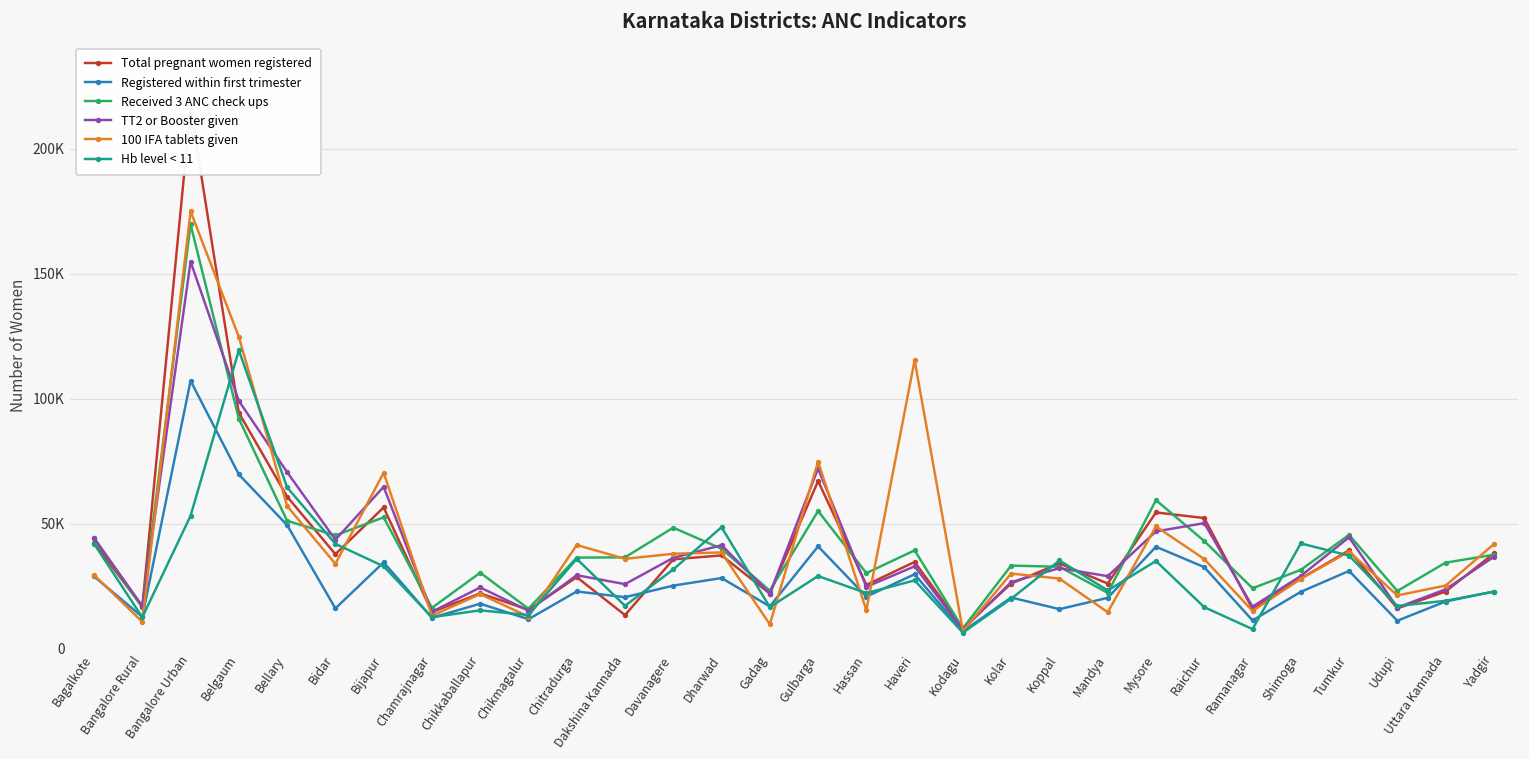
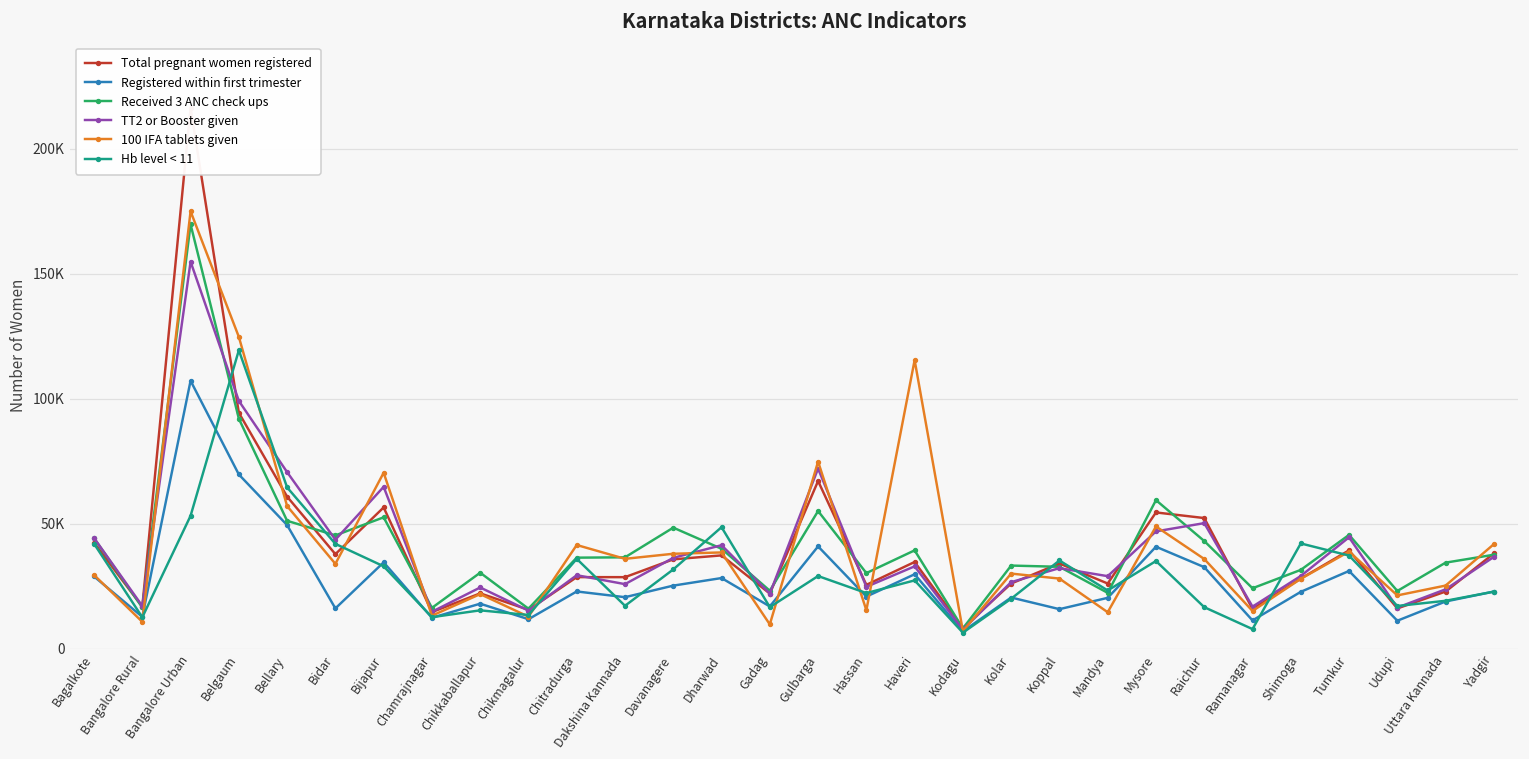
Total pregnant women registered, Dakshina Kannada: 14000 -> 29000
